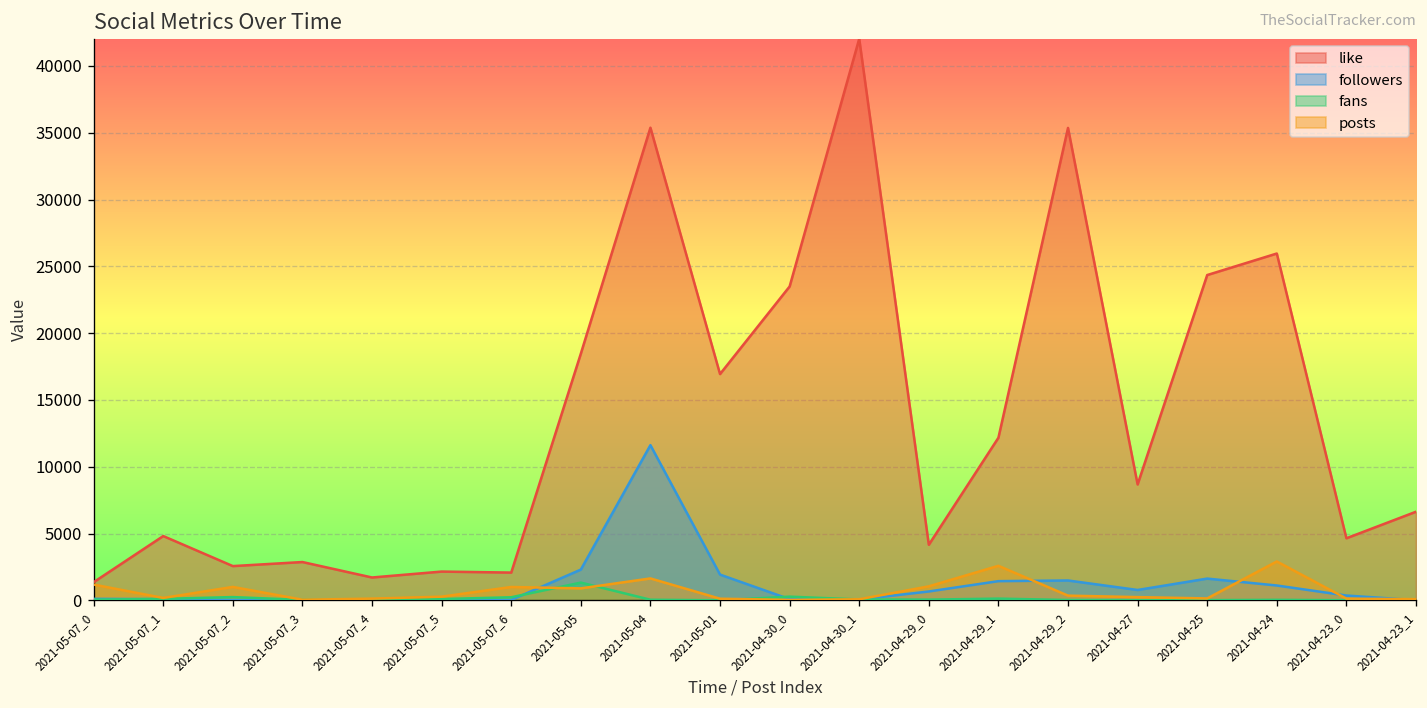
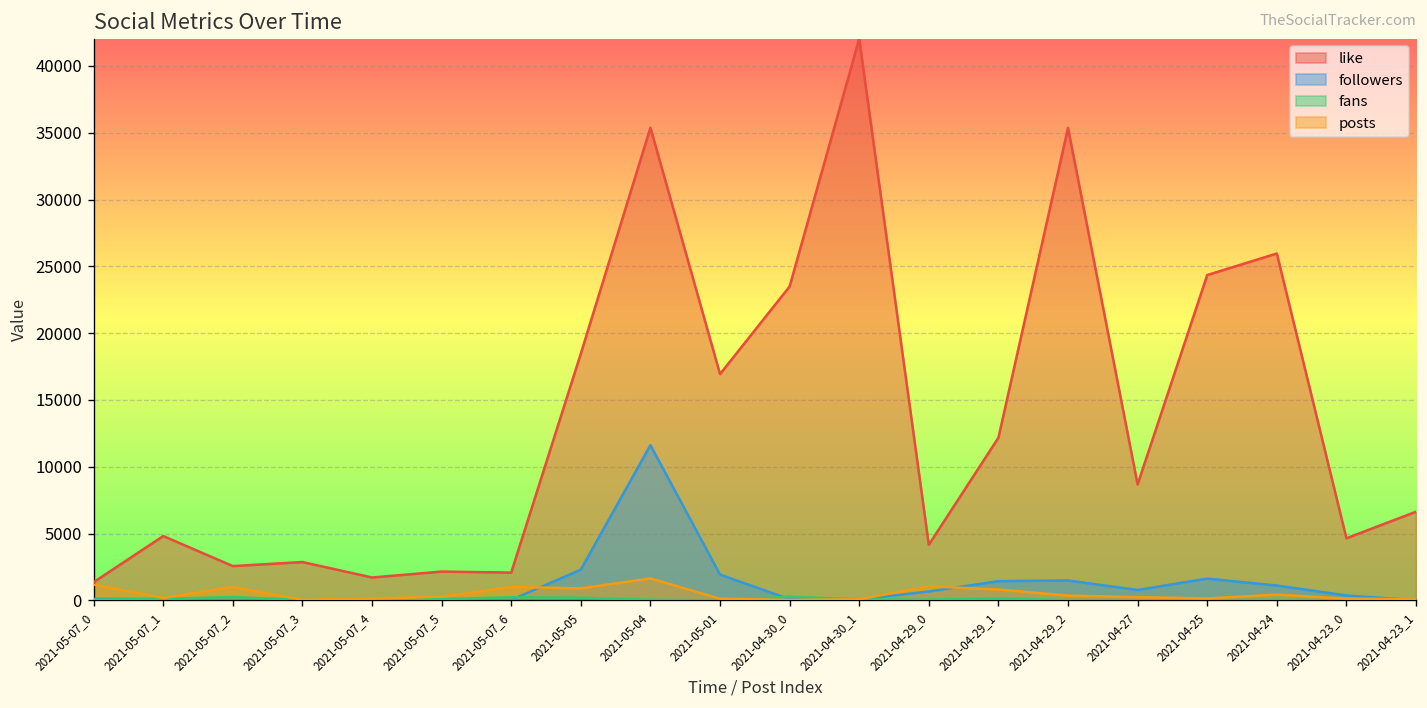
fans, 2021-05-05: 1300 -> 200
posts, 2021-04-29_1: 2600 -> 800
posts, 2021-04-24: 2900 -> 400
